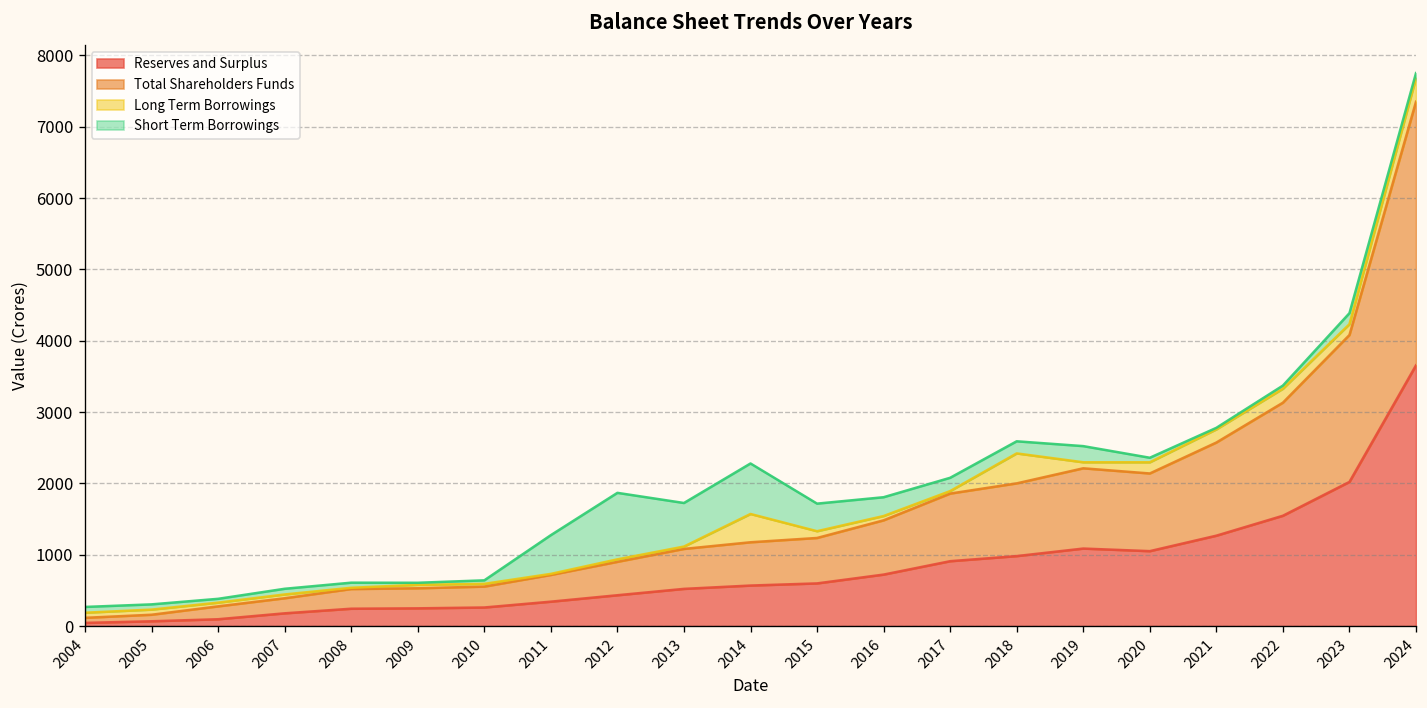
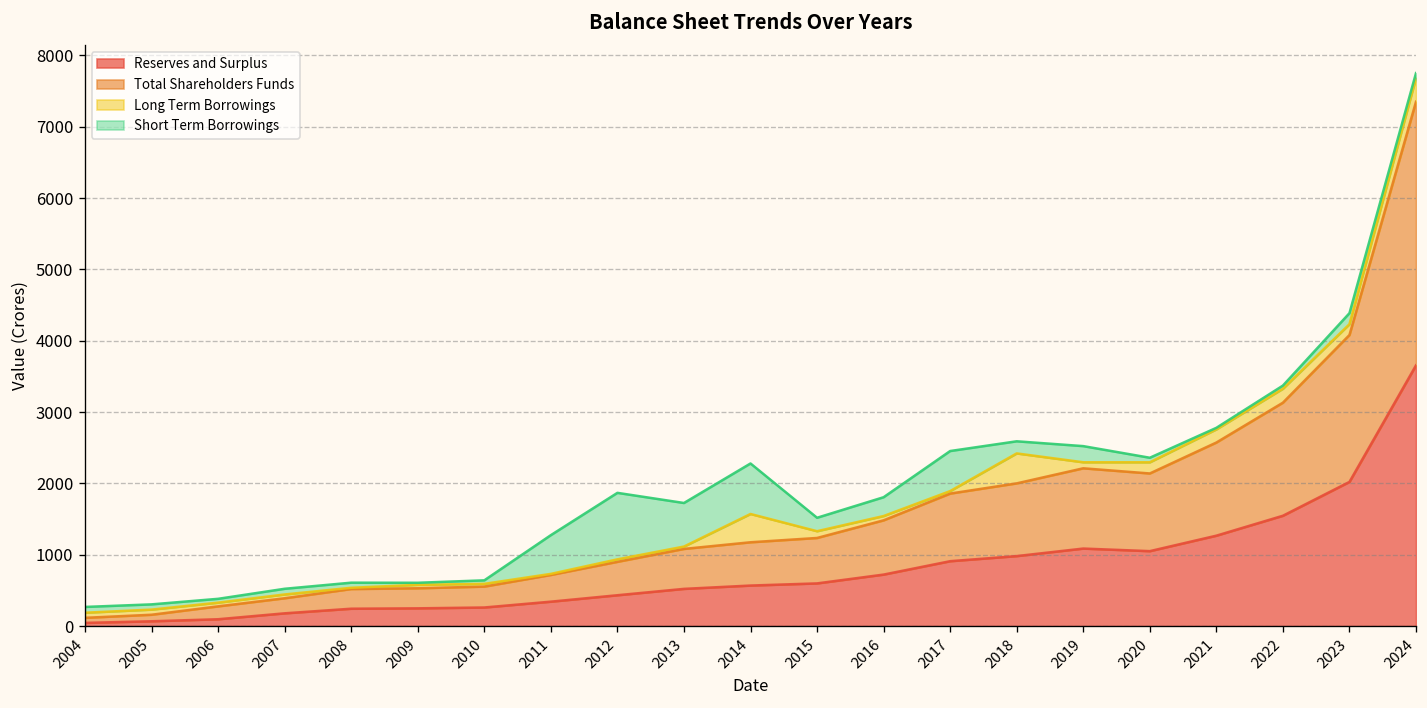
Short Term Borrowings, 2015: 400 -> 200
Short Term Borrowings, 2017: 200 -> 600
